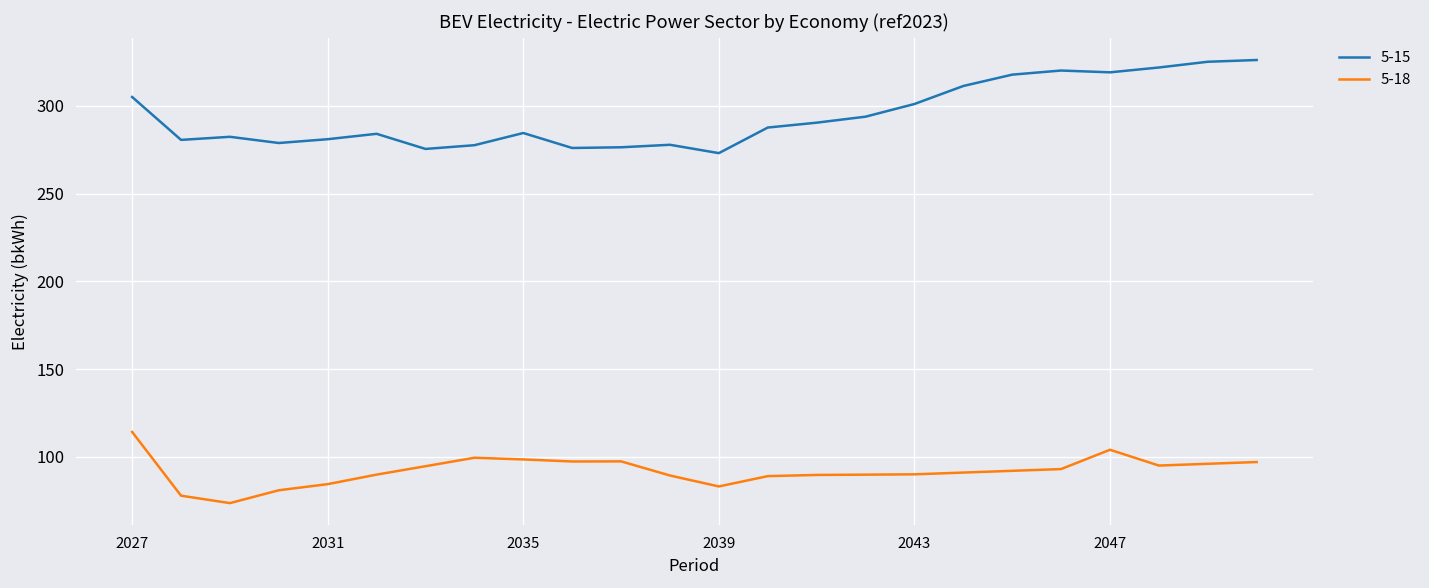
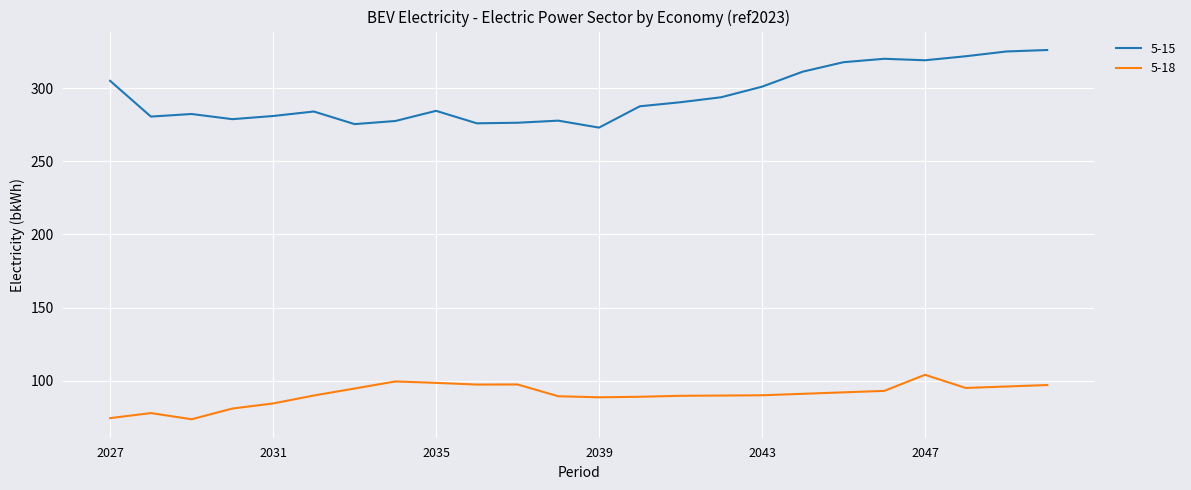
5-18, 2027: 114 -> 74
5-18, 2039: 83 -> 89
